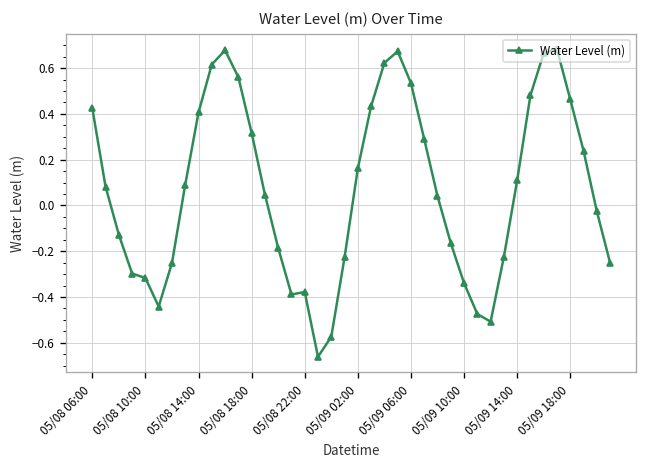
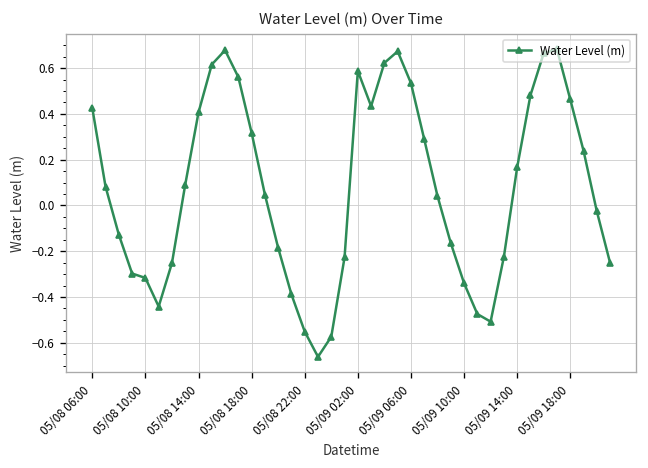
05/08 22:00: -0.38 -> -0.55
05/09 02:00: 0.16 -> 0.59
05/09 14:00: 0.11 -> 0.17
